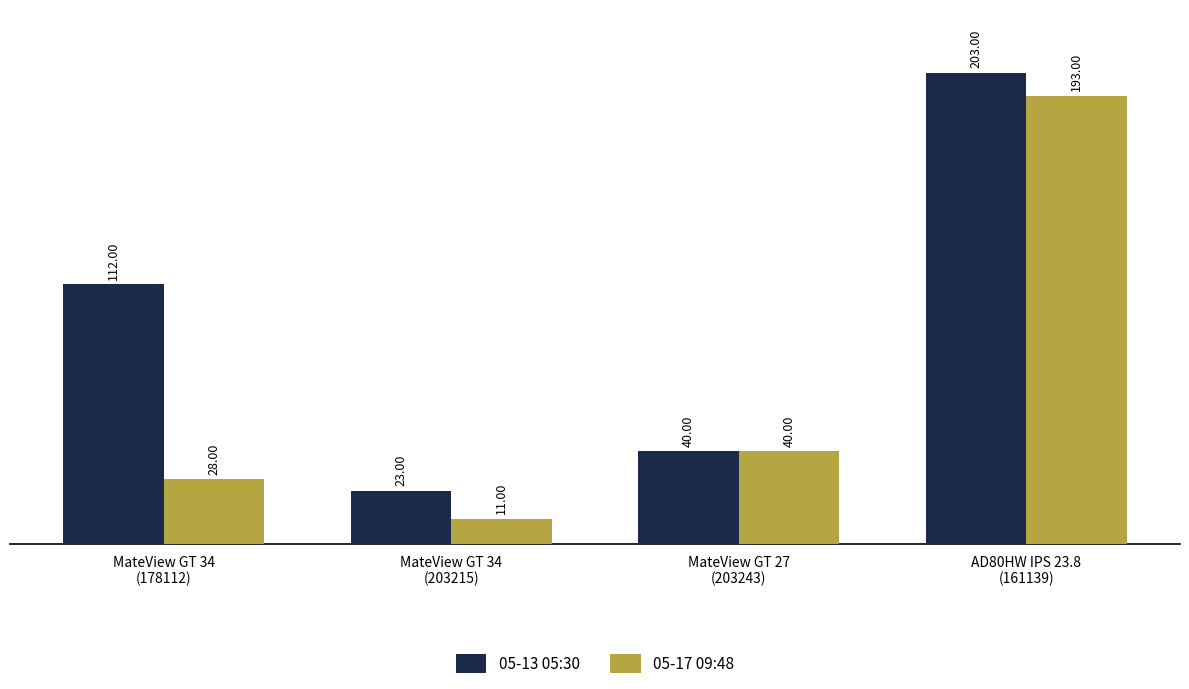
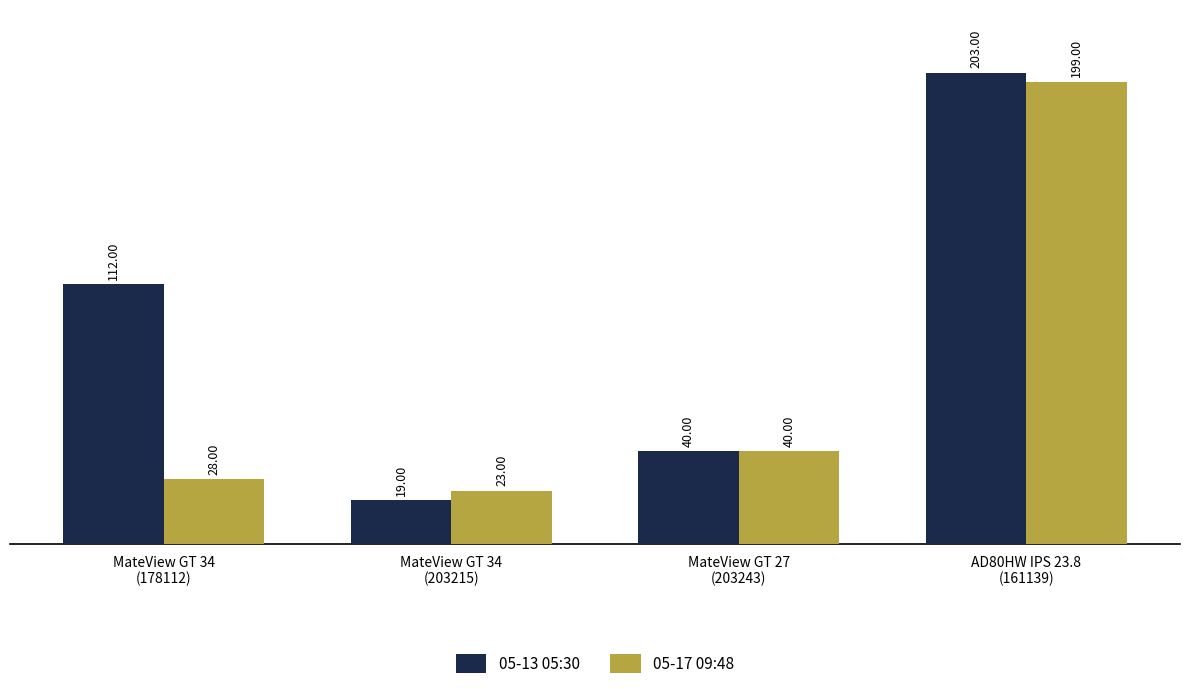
05-13 05:30, MateView GT 34 (203215): 23.00 -> 19.00
05-17 09:48, MateView GT 34 (203215): 11.00 -> 23.00
05-17 09:48, AD80HW IPS 23.8 (161139): 193.00 -> 199.00
